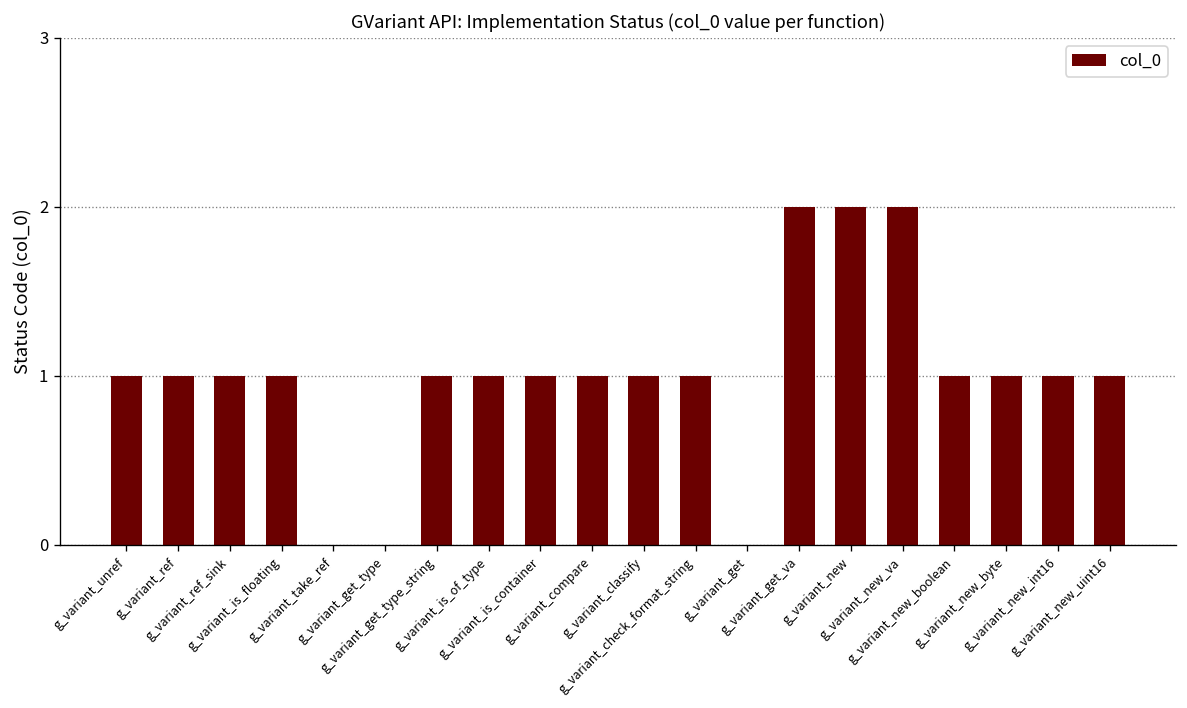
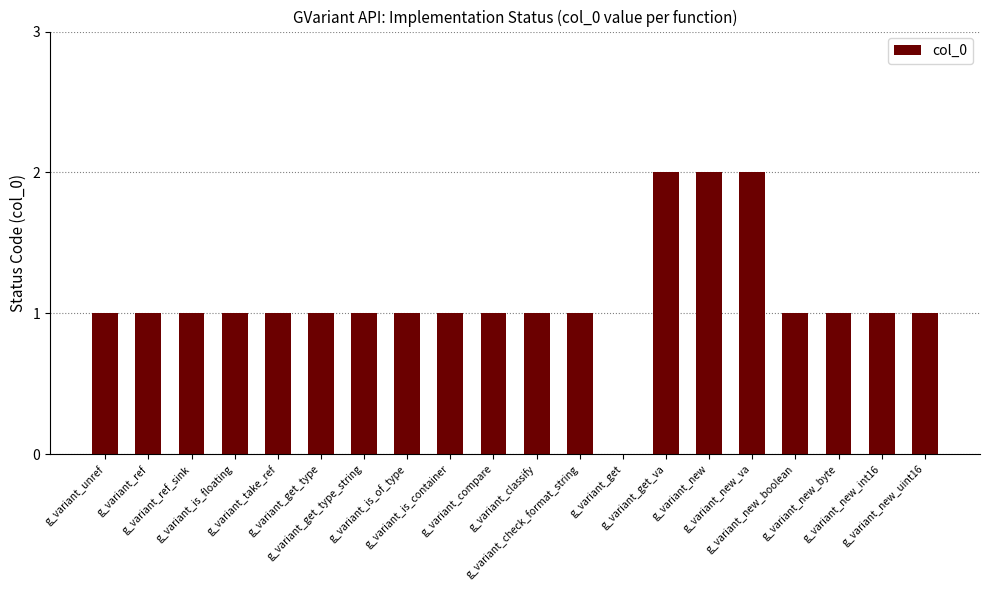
g_variant_take_ref: 0 -> 1
g_variant_get_type: 0 -> 1
